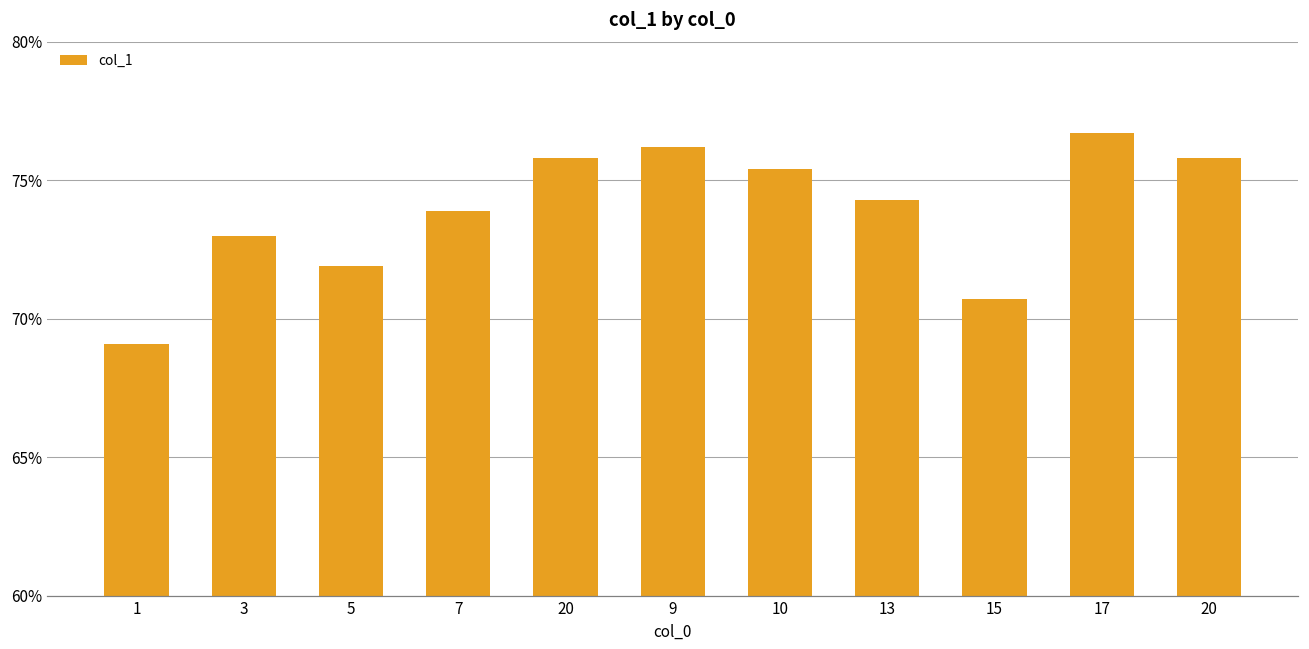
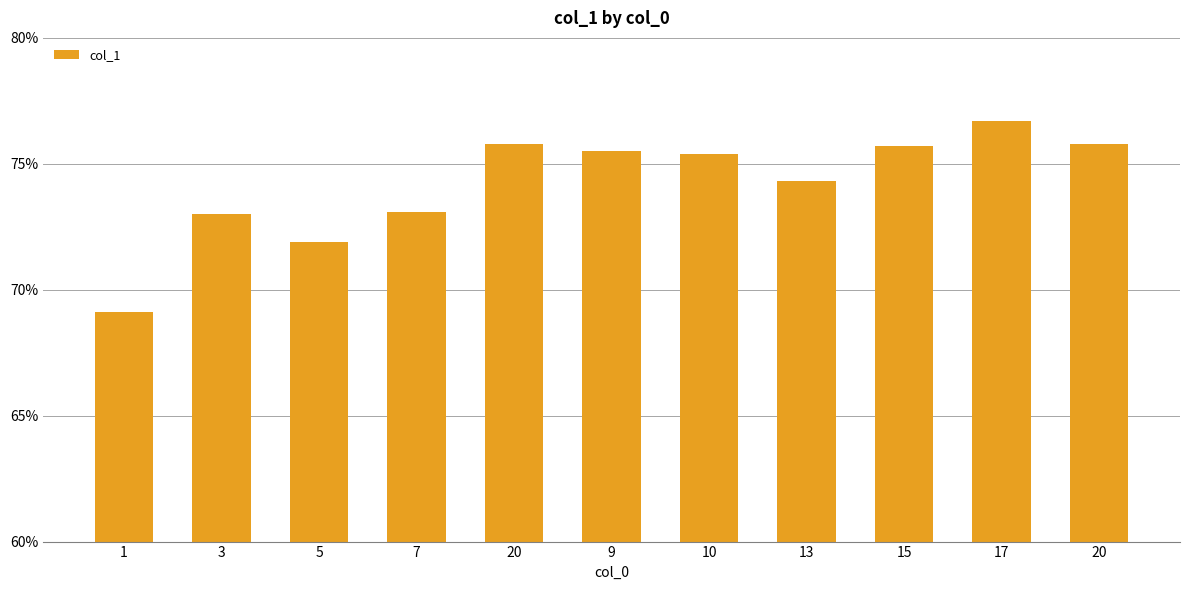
7: 73.9% -> 73.1%
9: 76.2% -> 75.5%
15: 70.7% -> 75.7%
